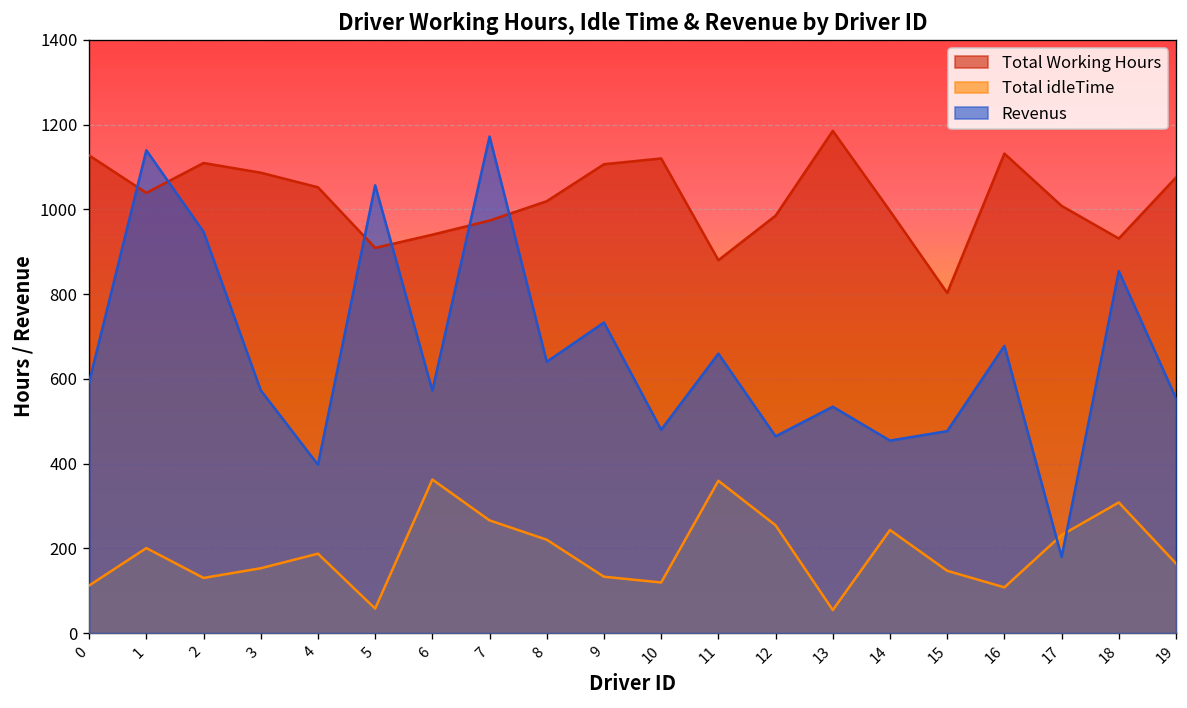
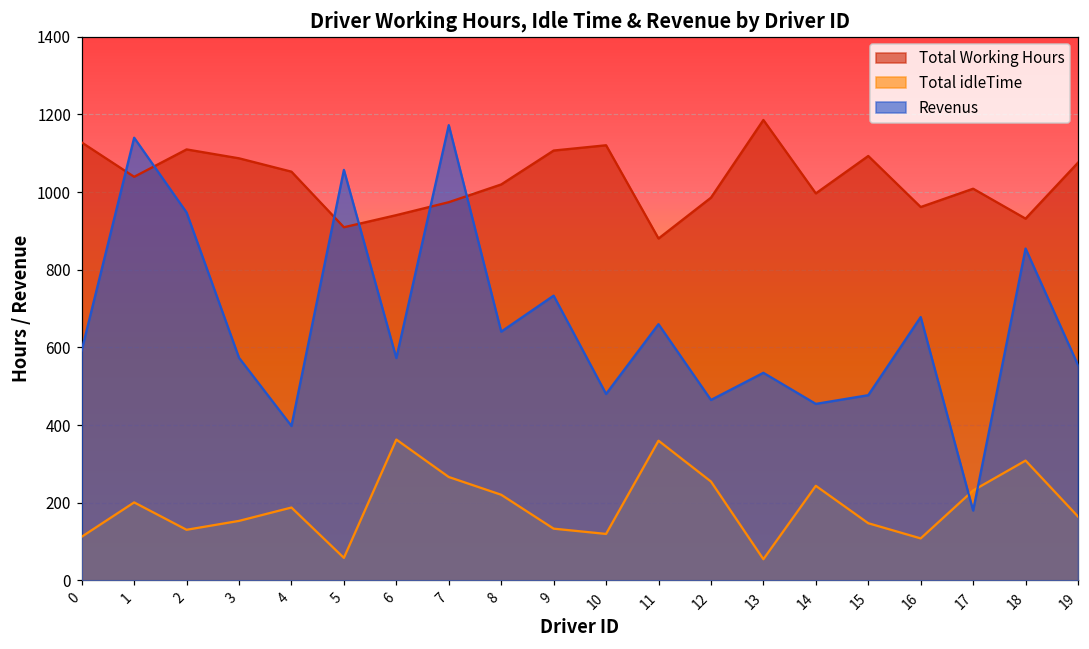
Total Working Hours, 15: 800 -> 1090
Total Working Hours, 16: 1130 -> 960
